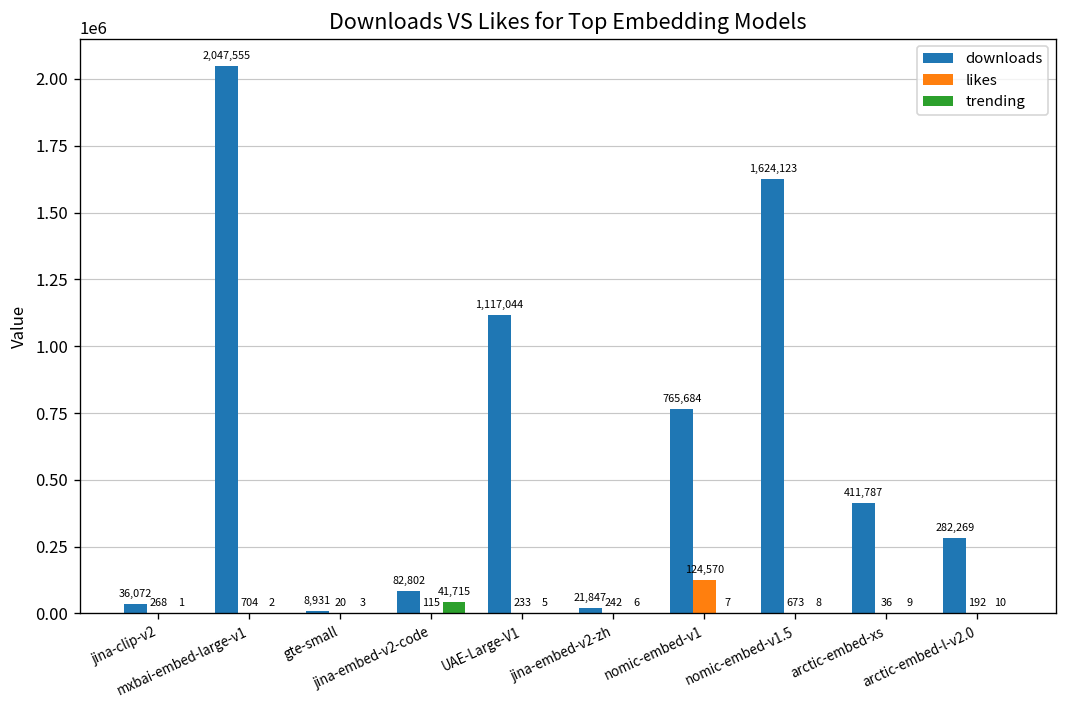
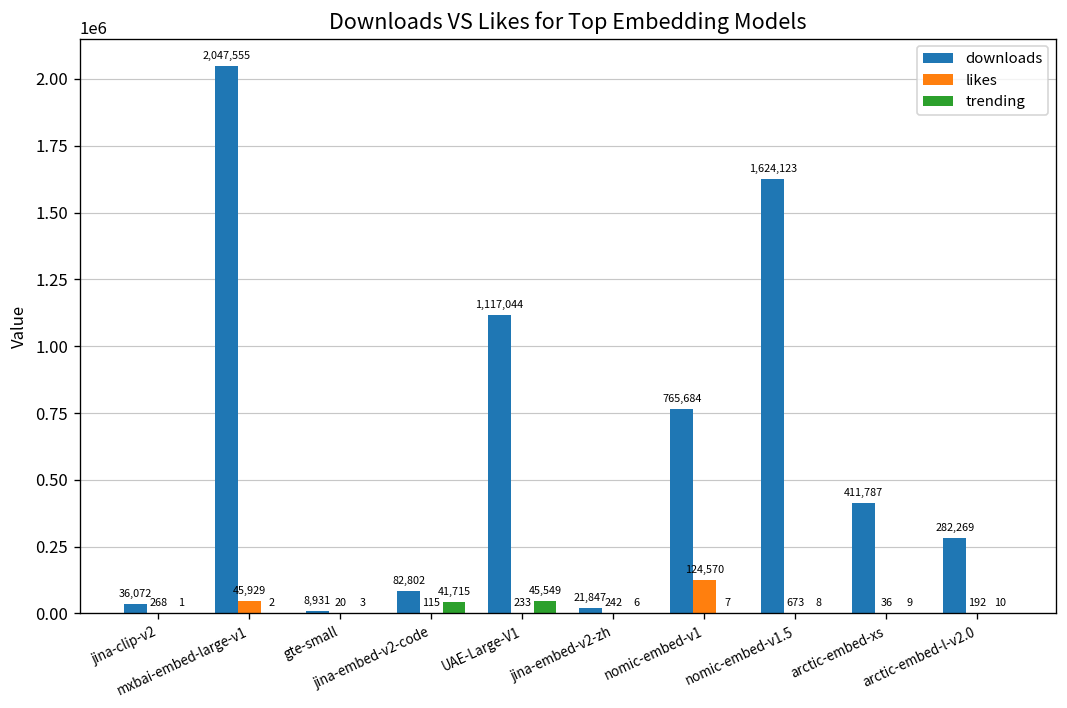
likes, mxbai-embed-large-v1: 704 -> 45,929
trending, UAE-Large-V1: 5 -> 45,549
